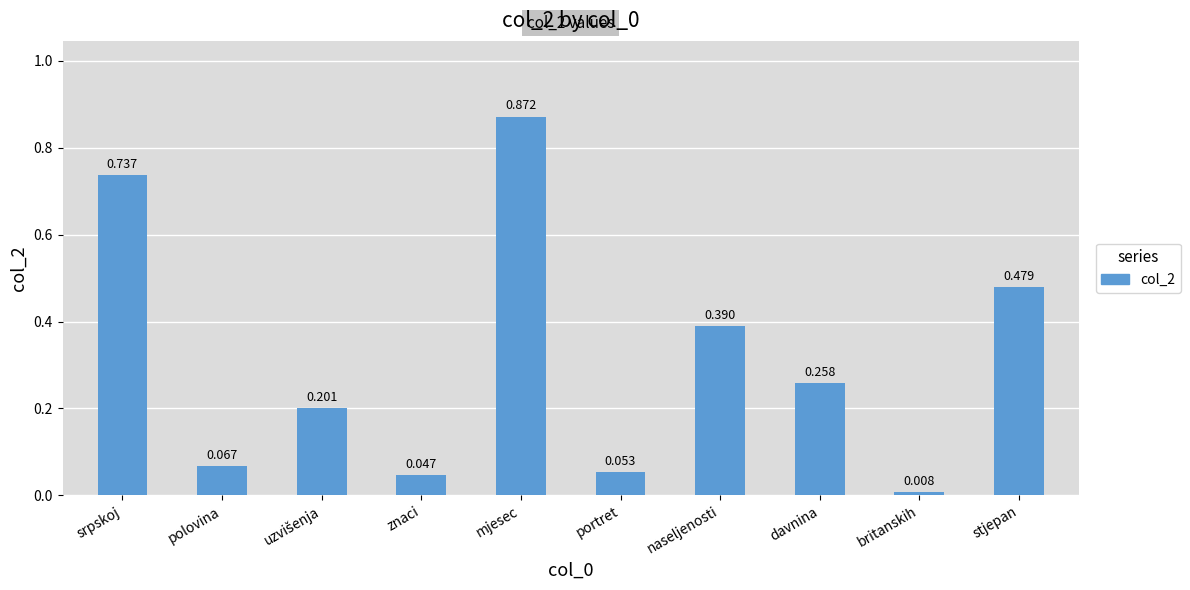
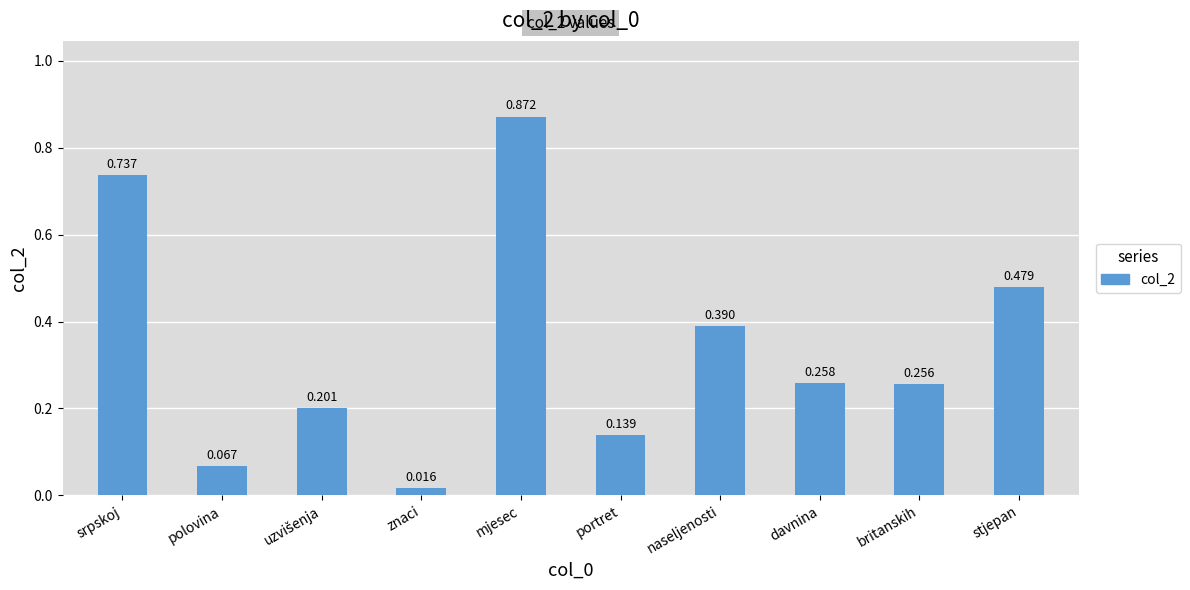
znaci: 0.047 -> 0.016
portret: 0.053 -> 0.139
britanskih: 0.008 -> 0.256
